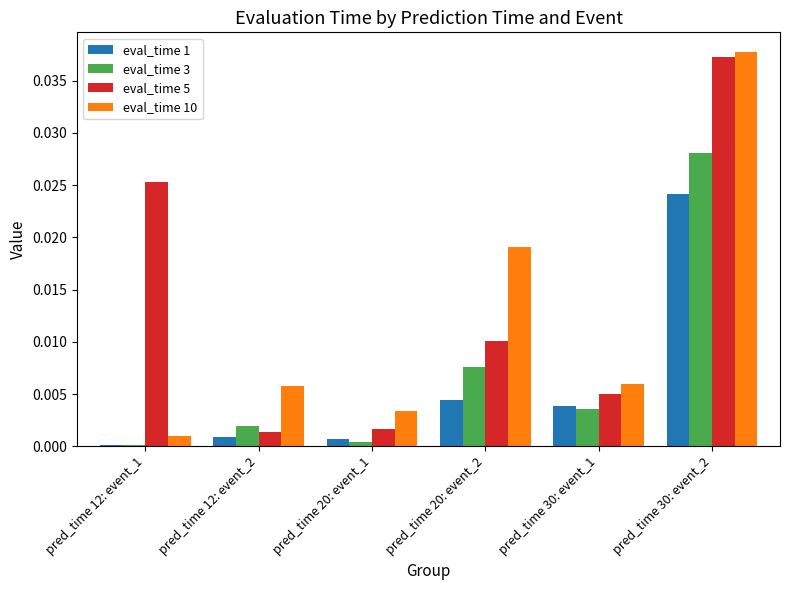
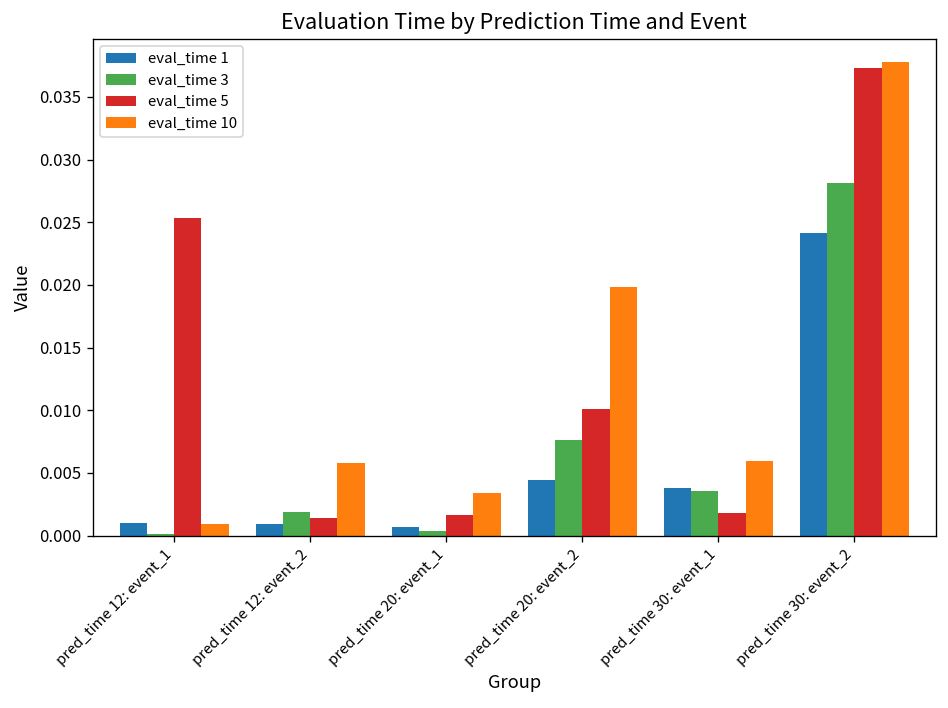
eval_time 1, pred_time 12: event_1: 0.0001 -> 0.0010
eval_time 10, pred_time 20: event_2: 0.0190 -> 0.0199
eval_time 5, pred_time 30: event_1: 0.0050 -> 0.0018
